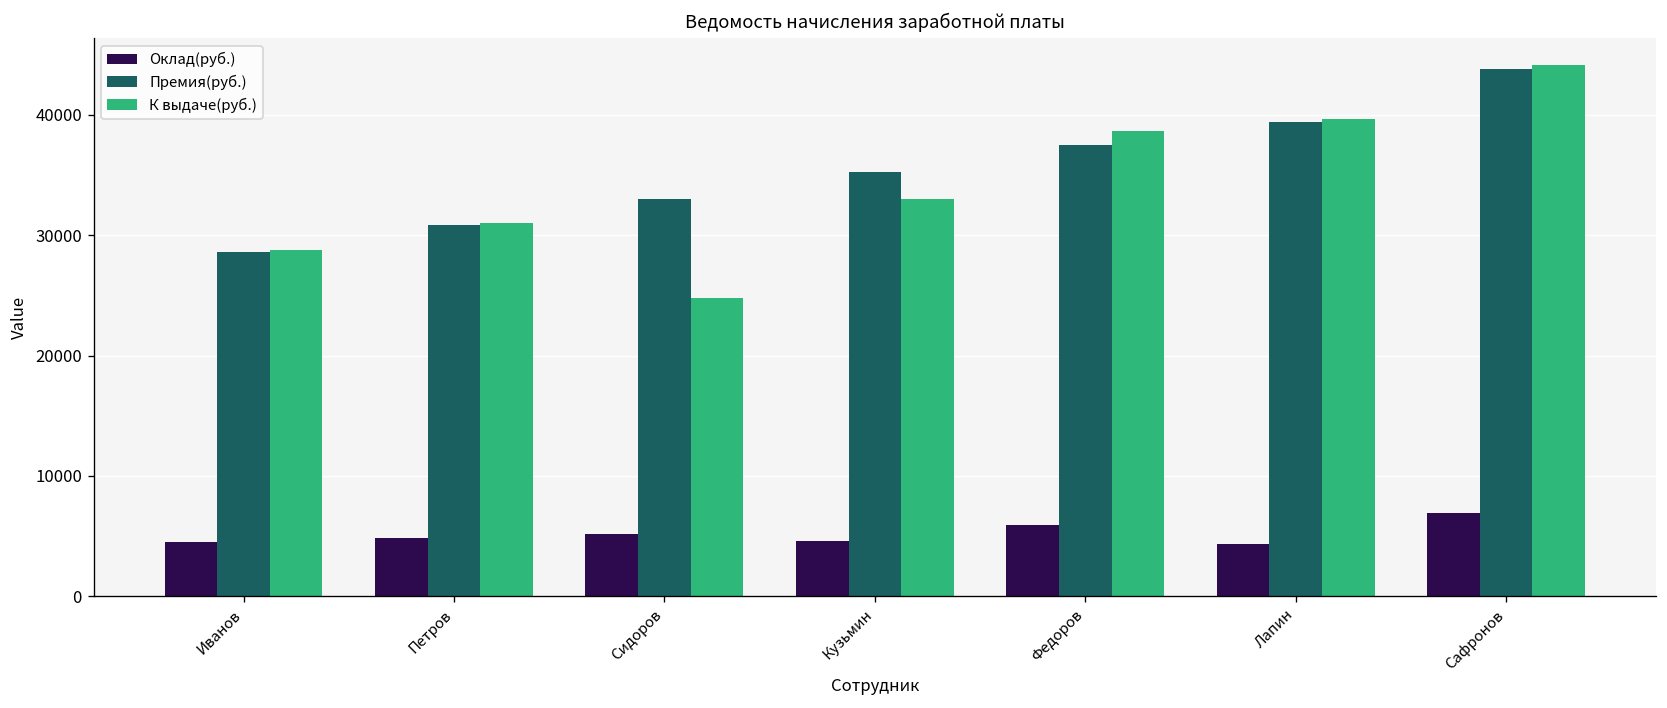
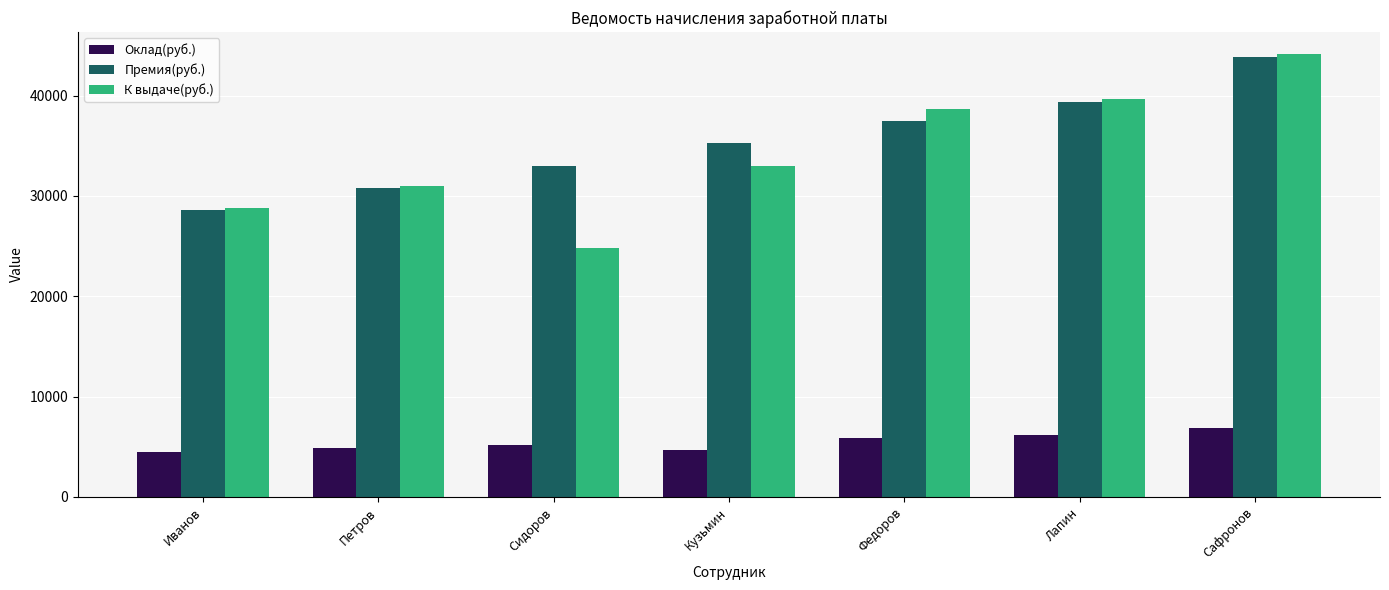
Оклад(руб.), Лапин: 4400 -> 6200
